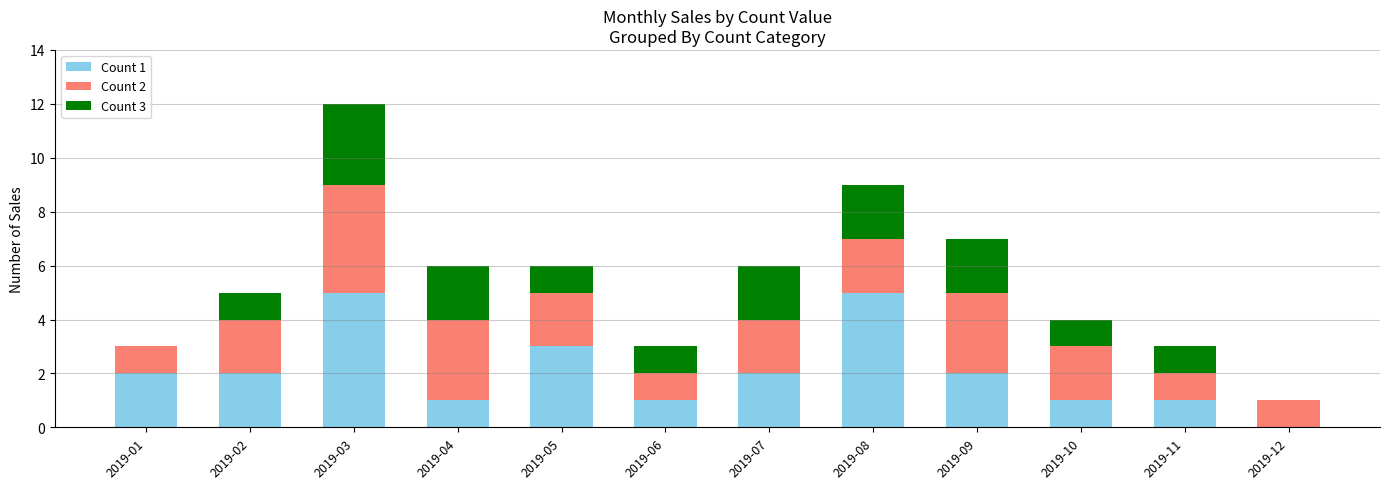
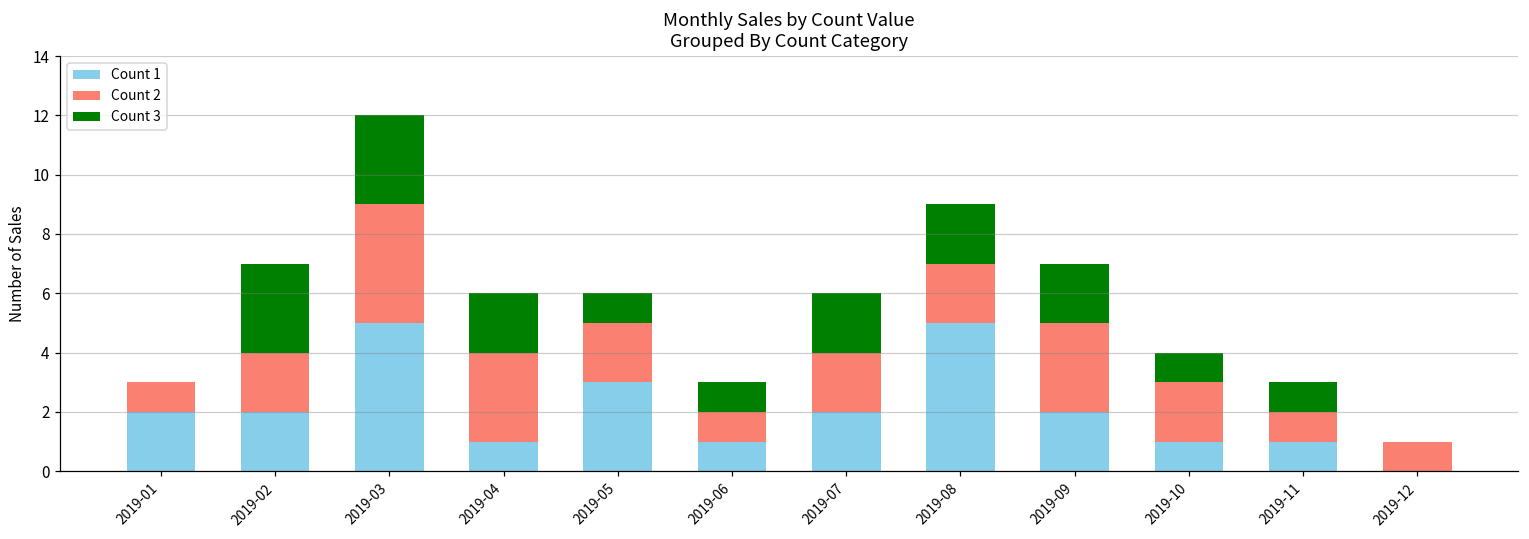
Count 3, 2019-02: 1 -> 3
